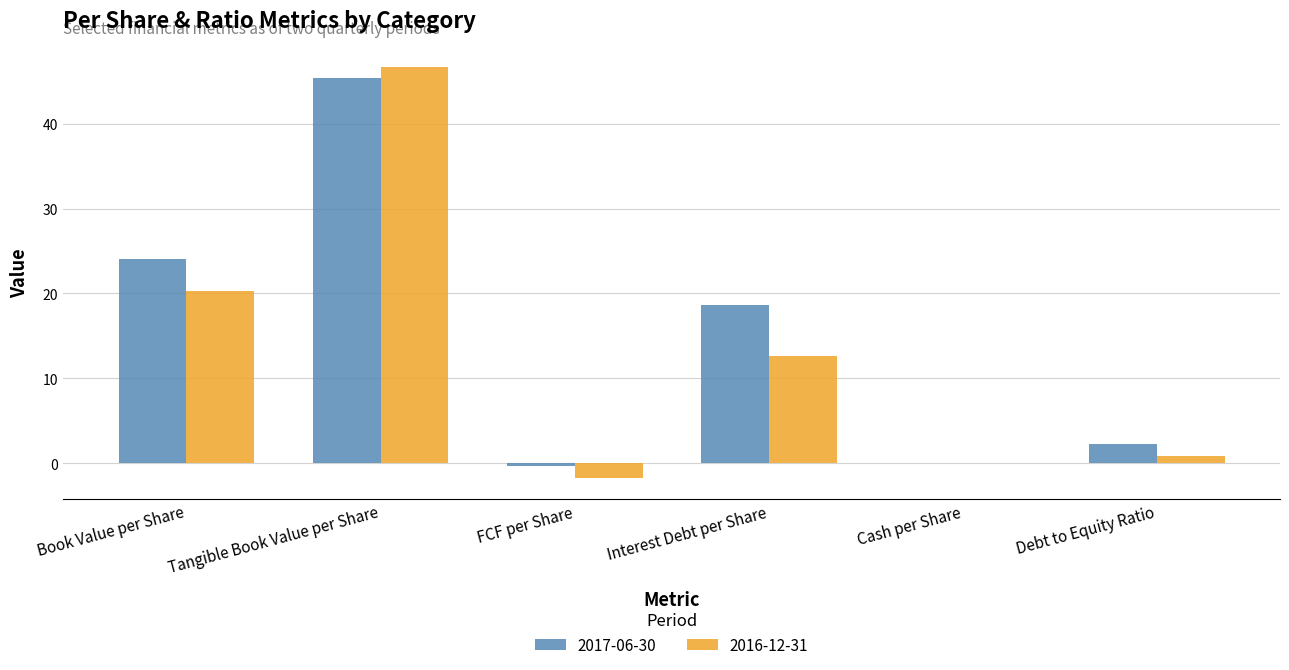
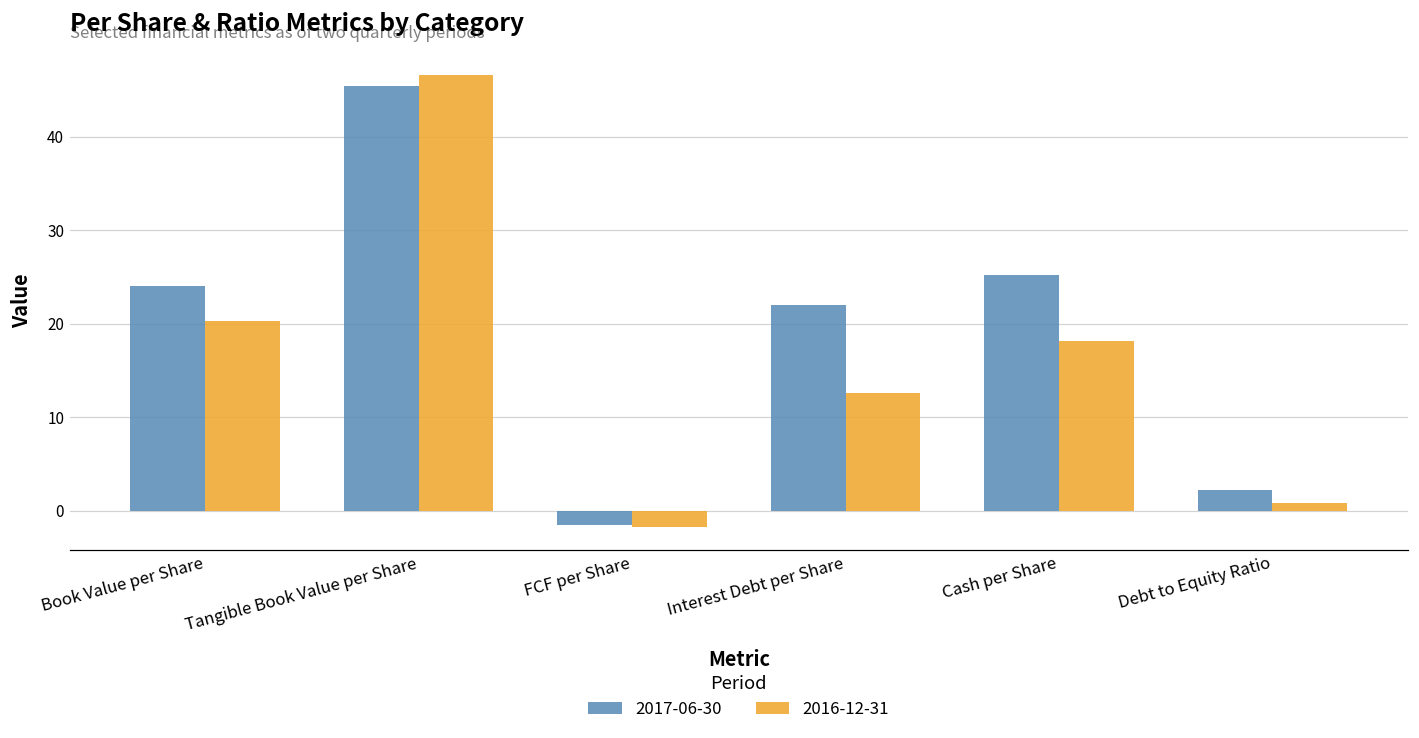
2017-06-30, FCF per Share: 0 -> -2
2017-06-30, Interest Debt per Share: 19 -> 22
2017-06-30, Cash per Share: 0 -> 25
2016-12-31, Cash per Share: 0 -> 18
